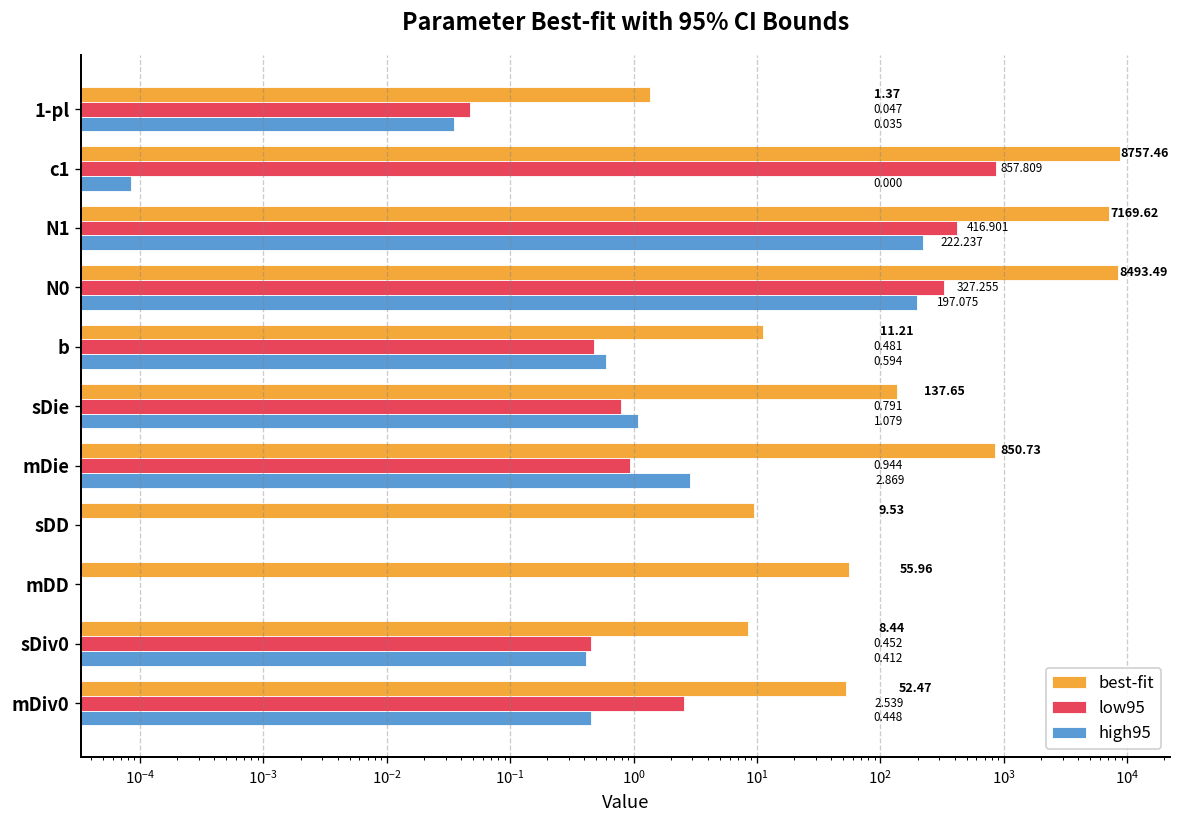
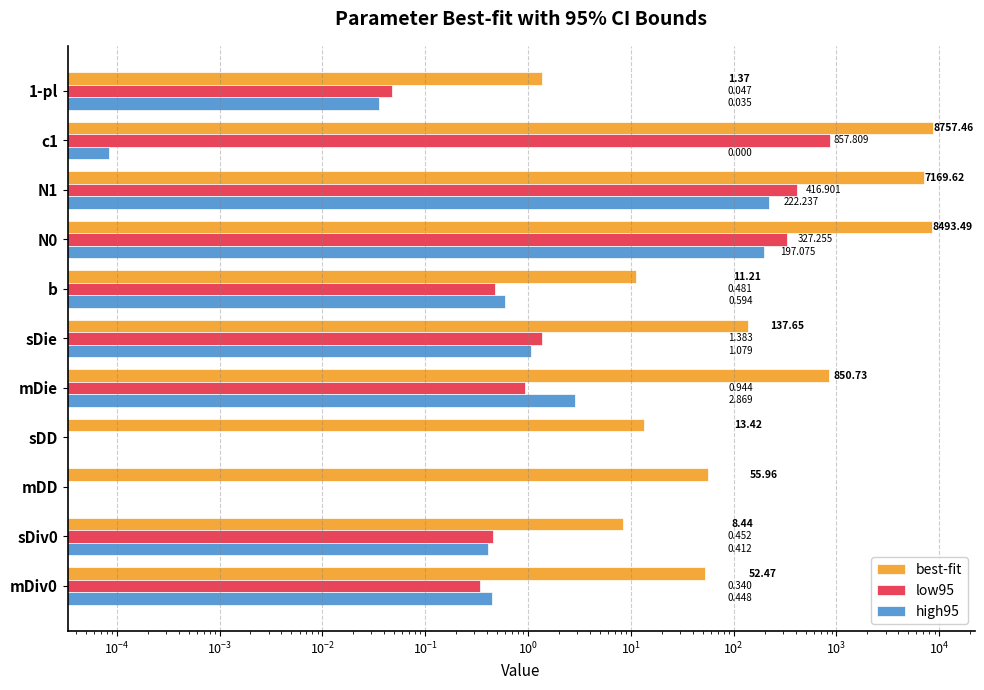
low95, sDie: 0.791 -> 1.383
best-fit, sDD: 9.53 -> 13.42
low95, mDiv0: 2.539 -> 0.340
